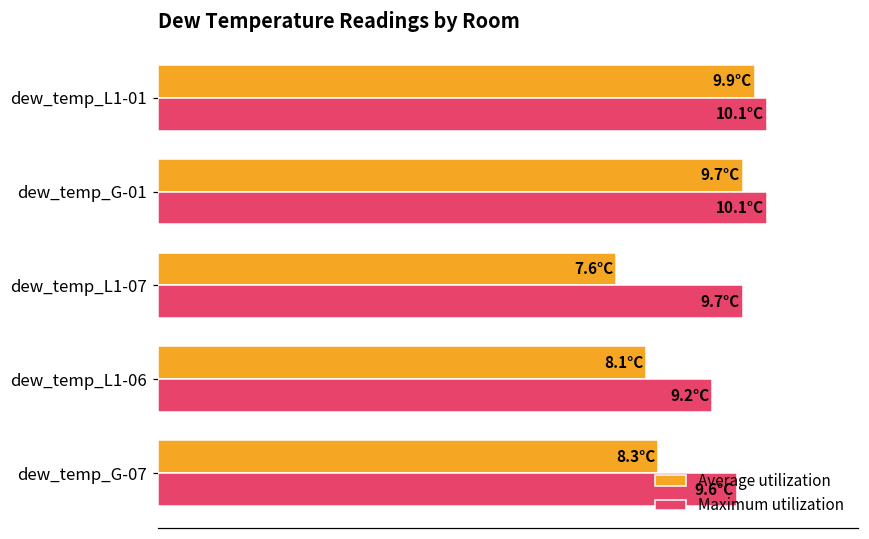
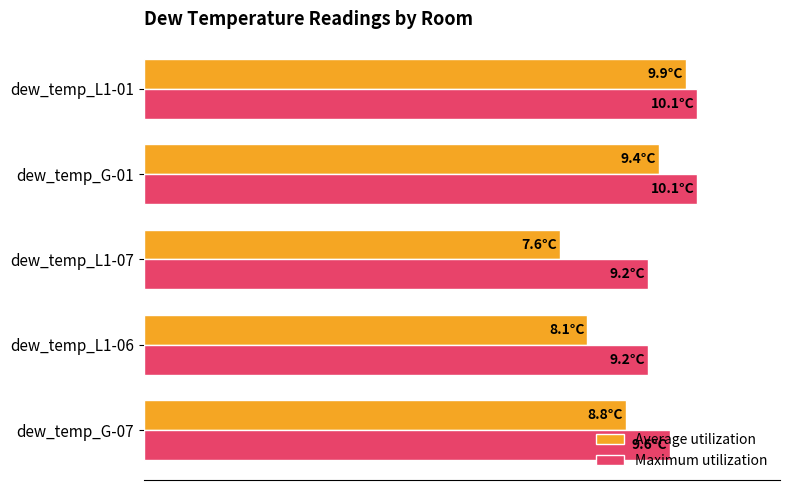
Average utilization, dew_temp_G-01: 9.7°C -> 9.4°C
Maximum utilization, dew_temp_L1-07: 9.7°C -> 9.2°C
Average utilization, dew_temp_G-07: 8.3°C -> 8.8°C
